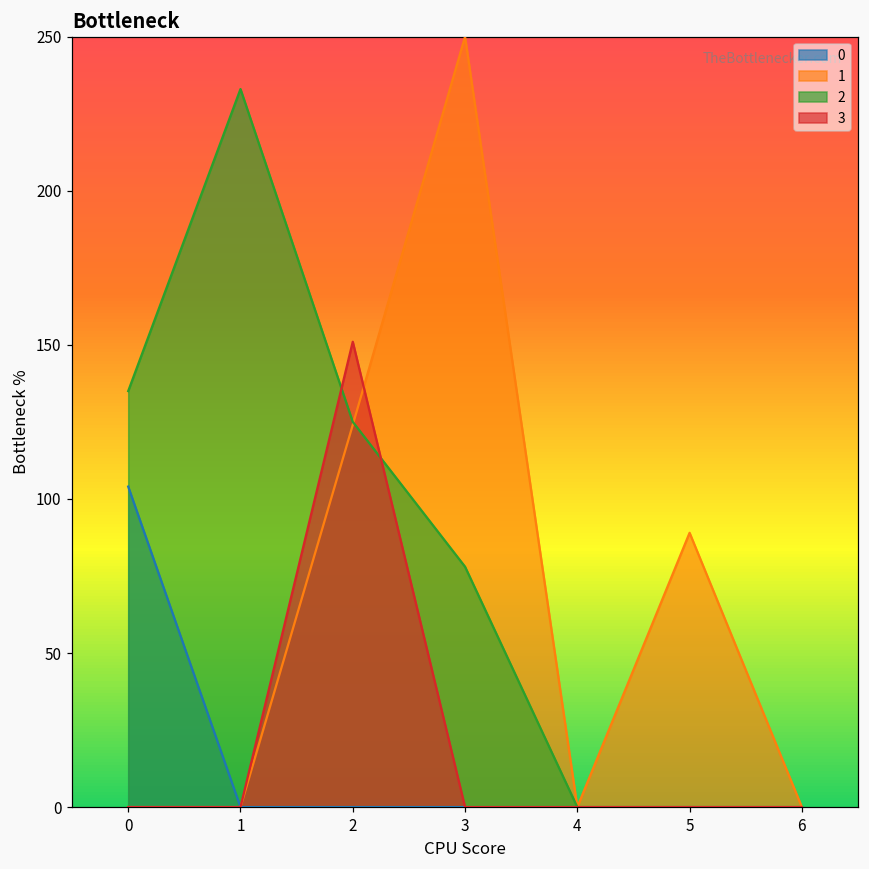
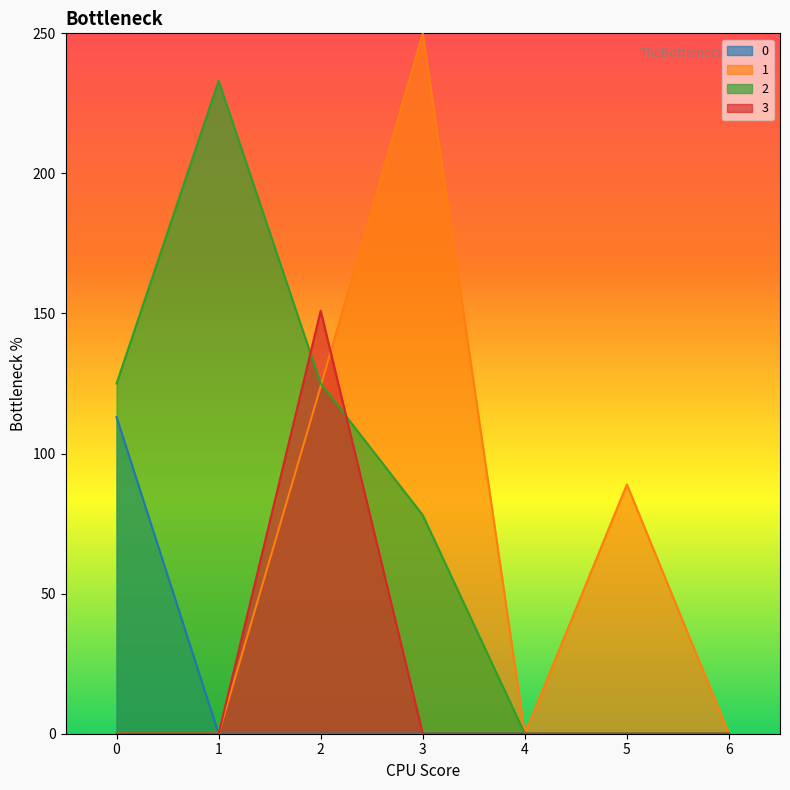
0, 0: 104 -> 113
2, 0: 135 -> 125
